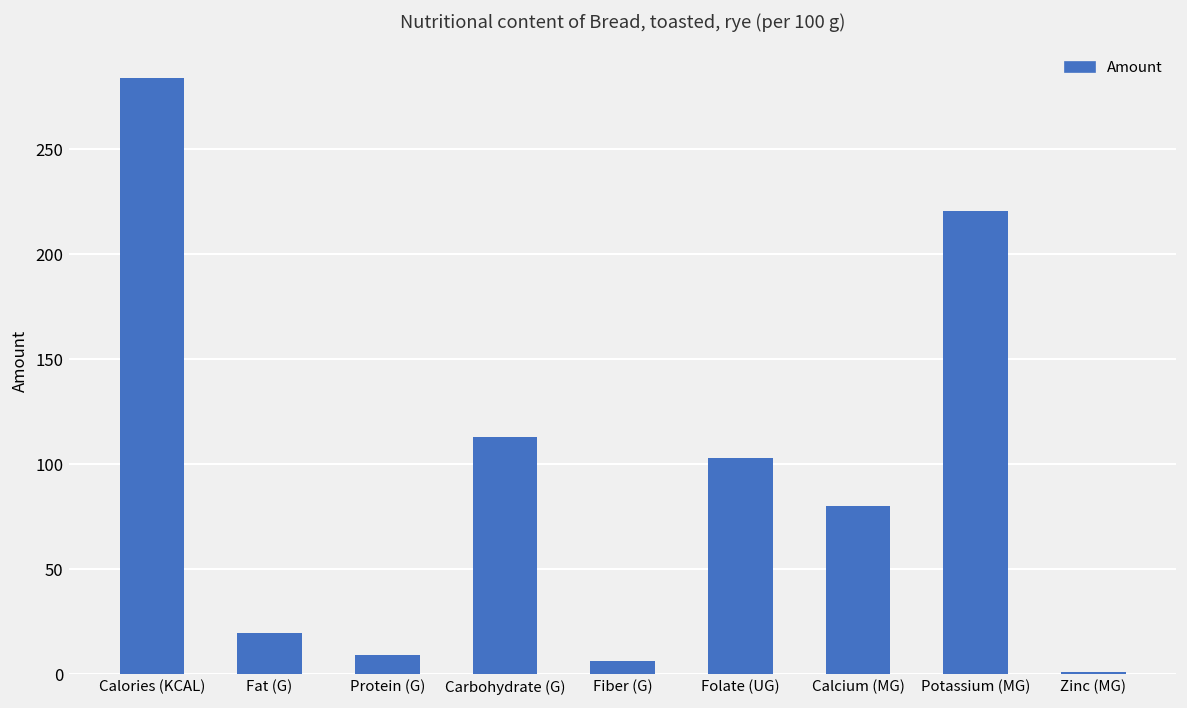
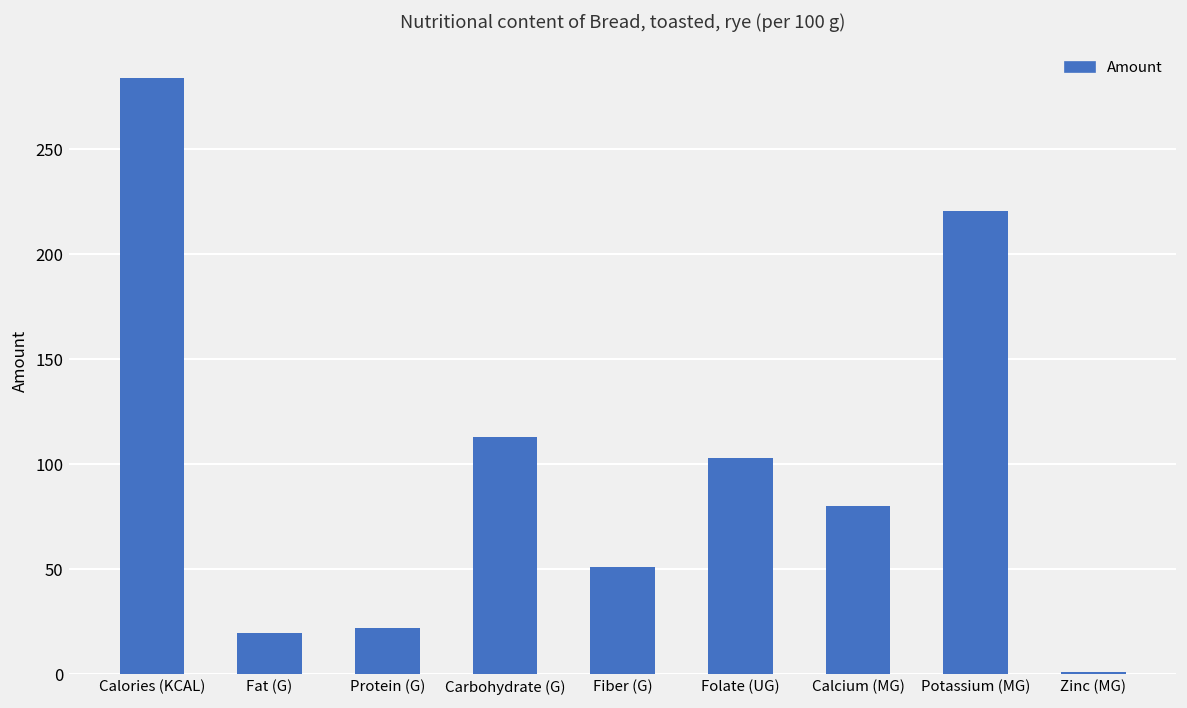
Protein (G): 9 -> 22
Fiber (G): 6 -> 51
